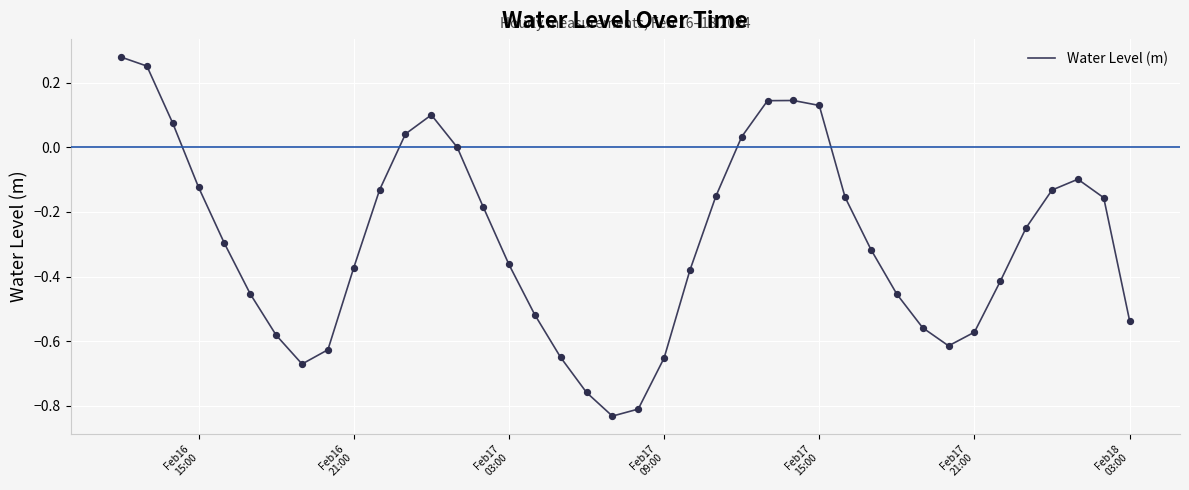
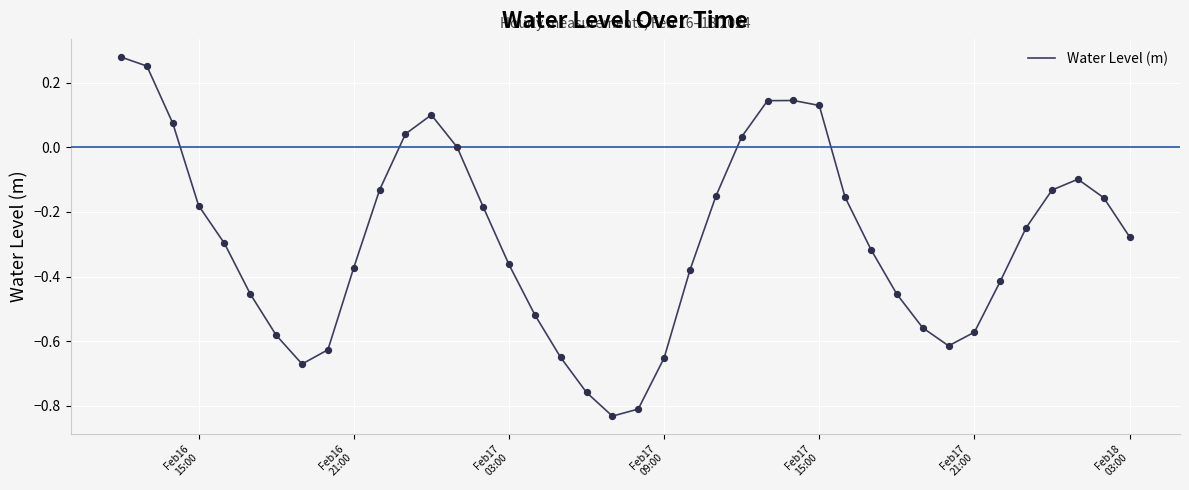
Feb16 15:00: -0.12 -> -0.18
Feb18 03:00: -0.54 -> -0.28
